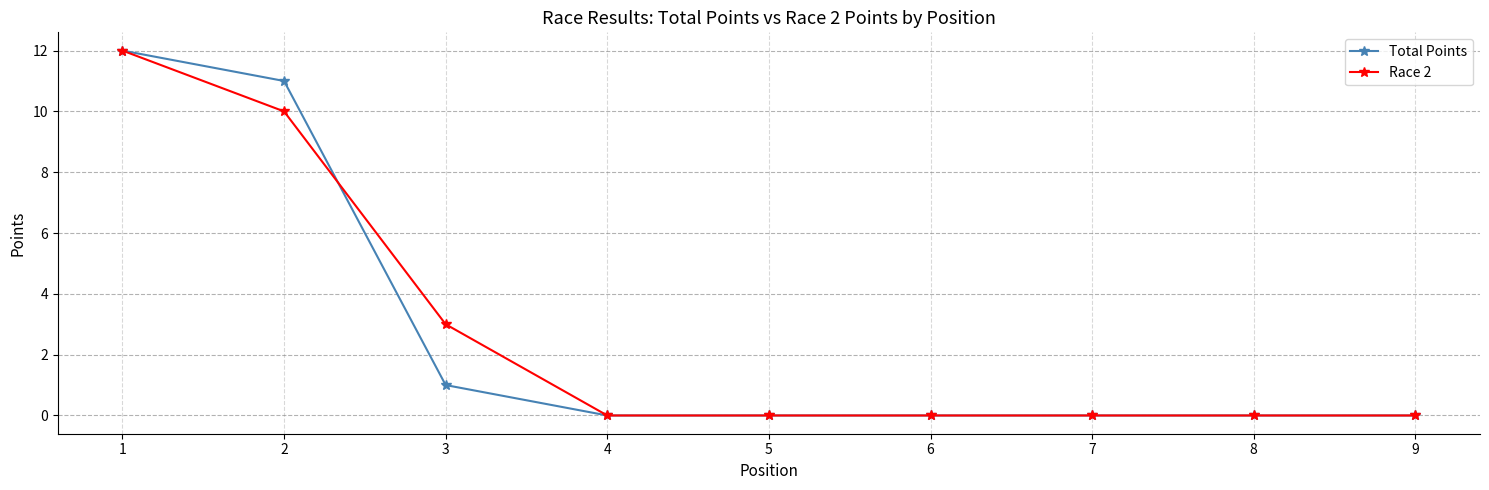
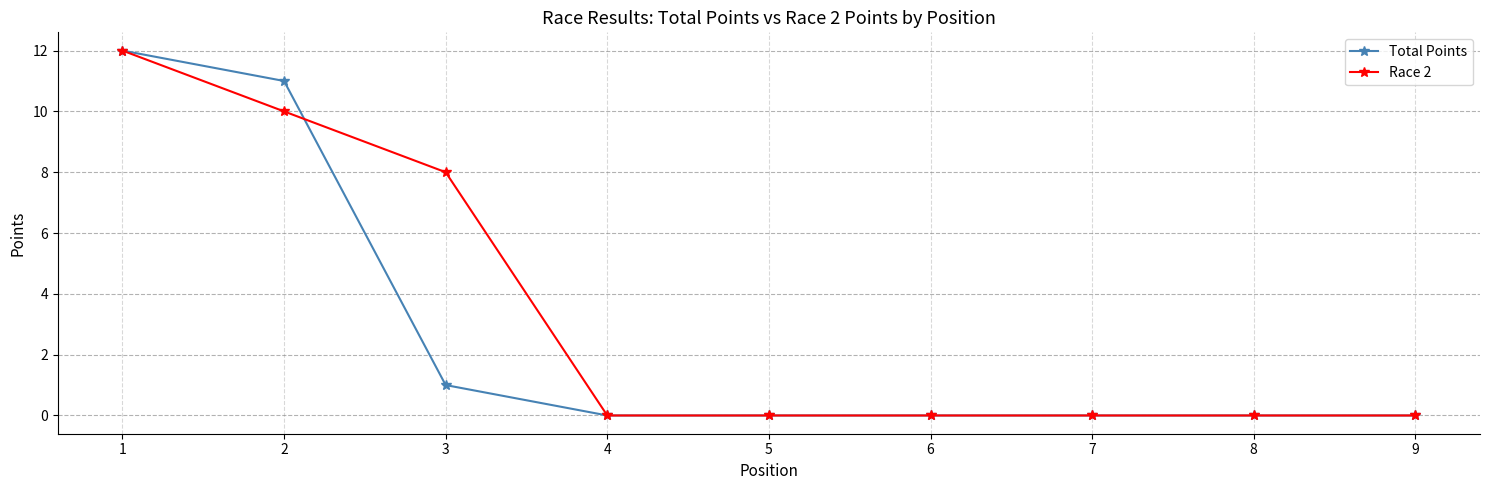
Race 2, 3: 3 -> 8
